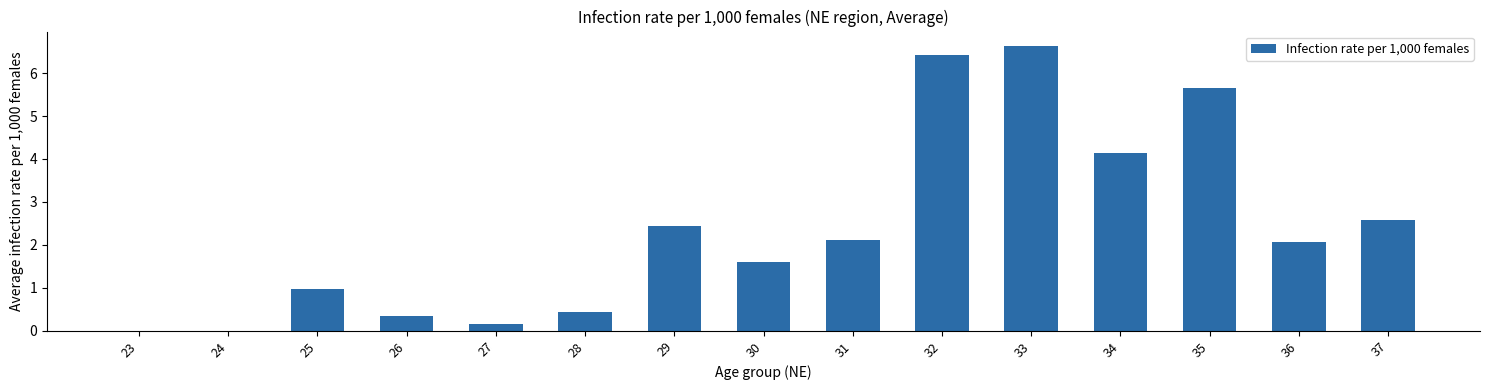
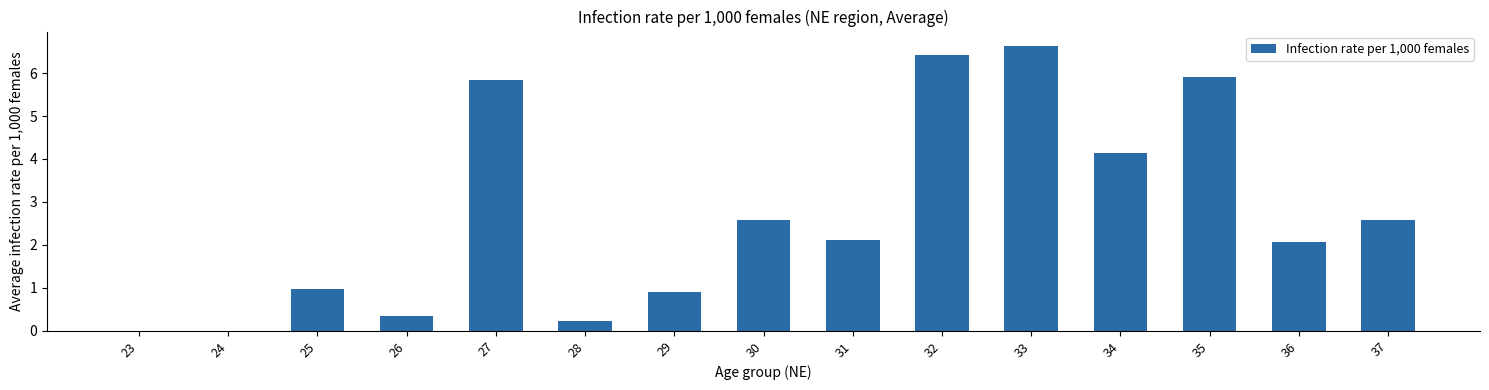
27: 0.2 -> 5.8
28: 0.4 -> 0.2
29: 2.4 -> 0.9
30: 1.6 -> 2.6
35: 5.7 -> 5.9
